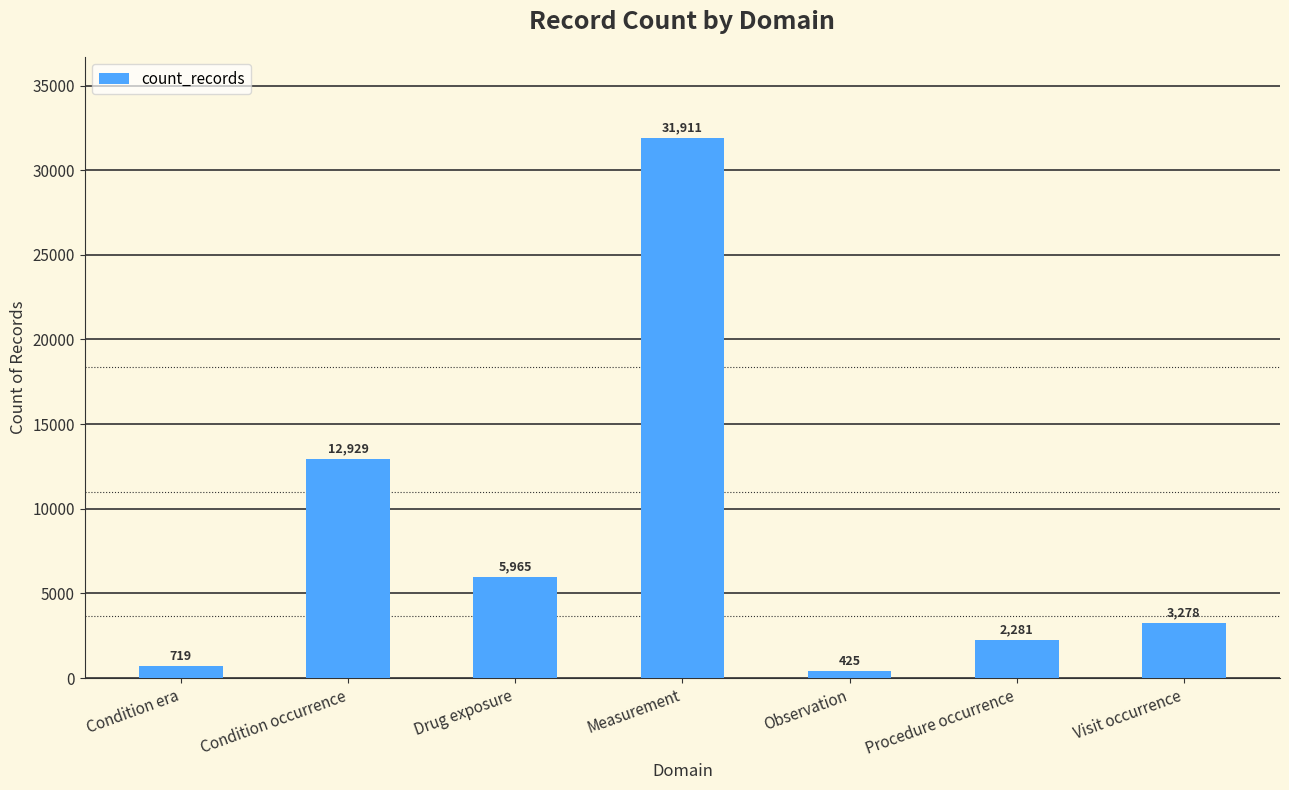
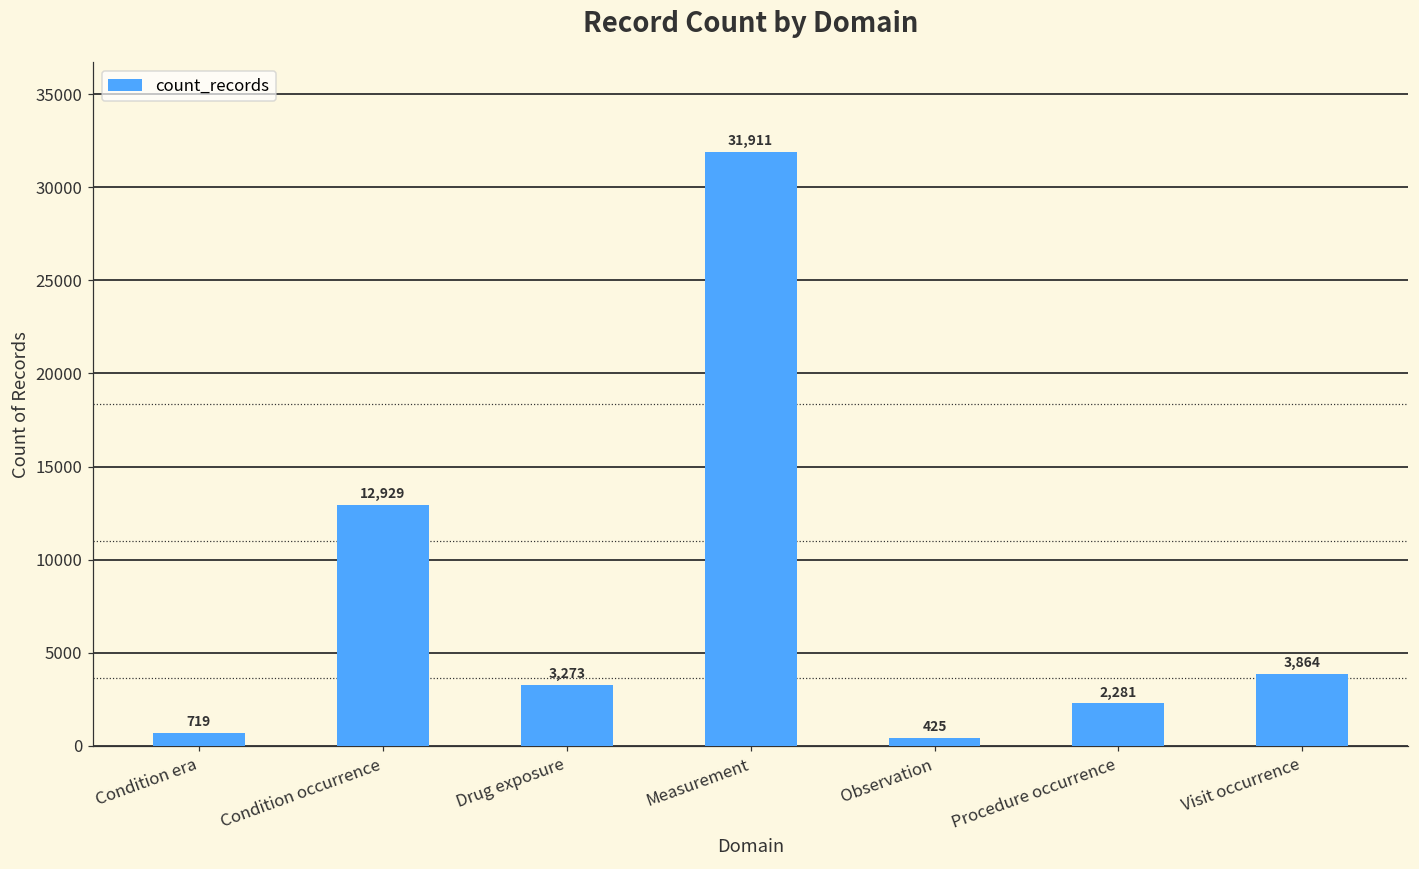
Drug exposure: 5,965 -> 3,273
Visit occurrence: 3,278 -> 3,864
